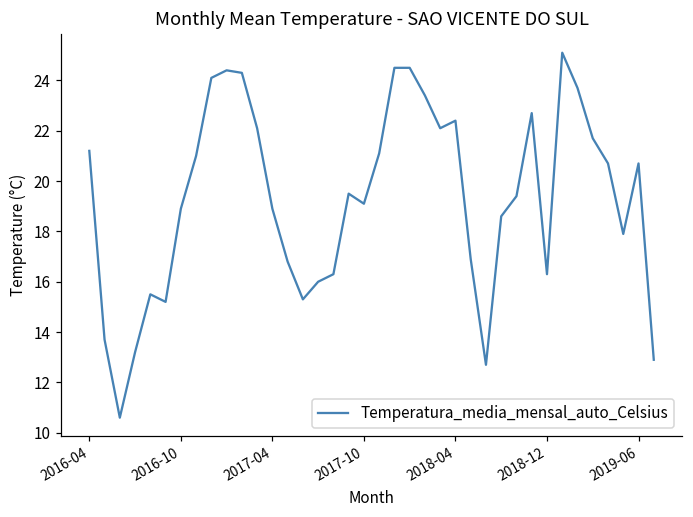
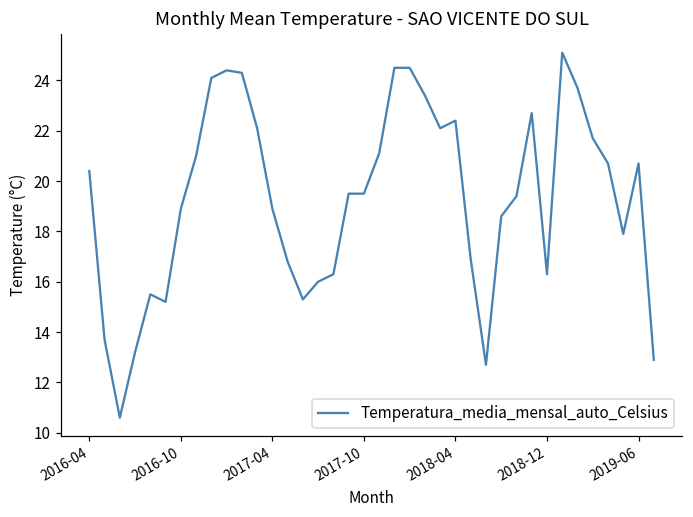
2016-04: 21.2 -> 20.4
2017-10: 19.1 -> 19.5
